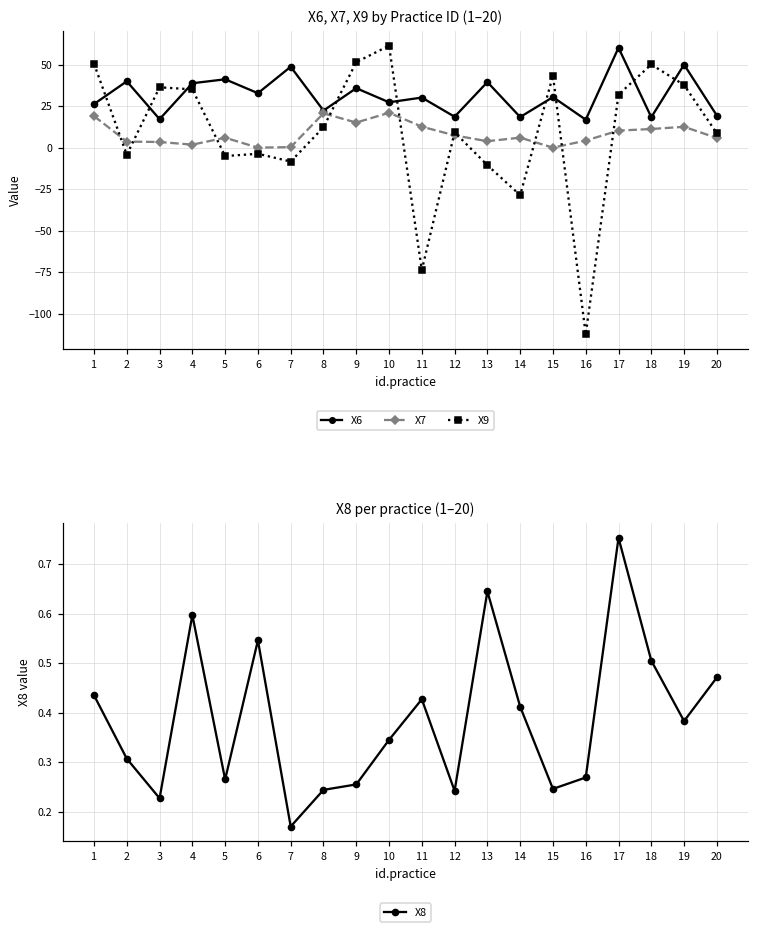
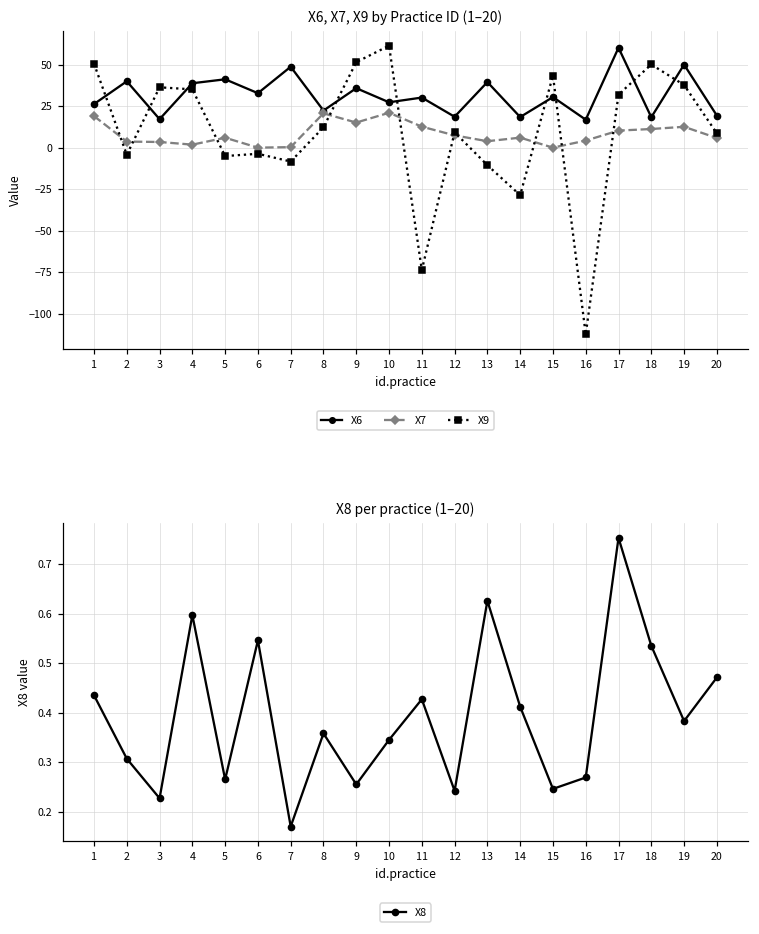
X8 per practice (1–20), 8: 0.24 -> 0.36
X8 per practice (1–20), 13: 0.65 -> 0.63
X8 per practice (1–20), 18: 0.51 -> 0.54
